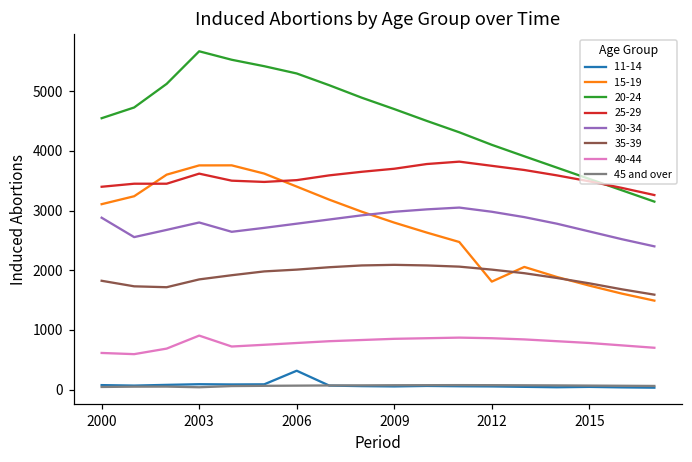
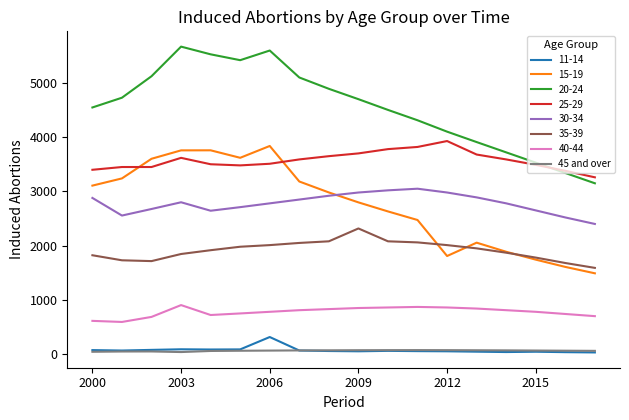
15-19, 2006: 3400 -> 3800
20-24, 2006: 5300 -> 5600
35-39, 2009: 2100 -> 2300
25-29, 2012: 3800 -> 3900
